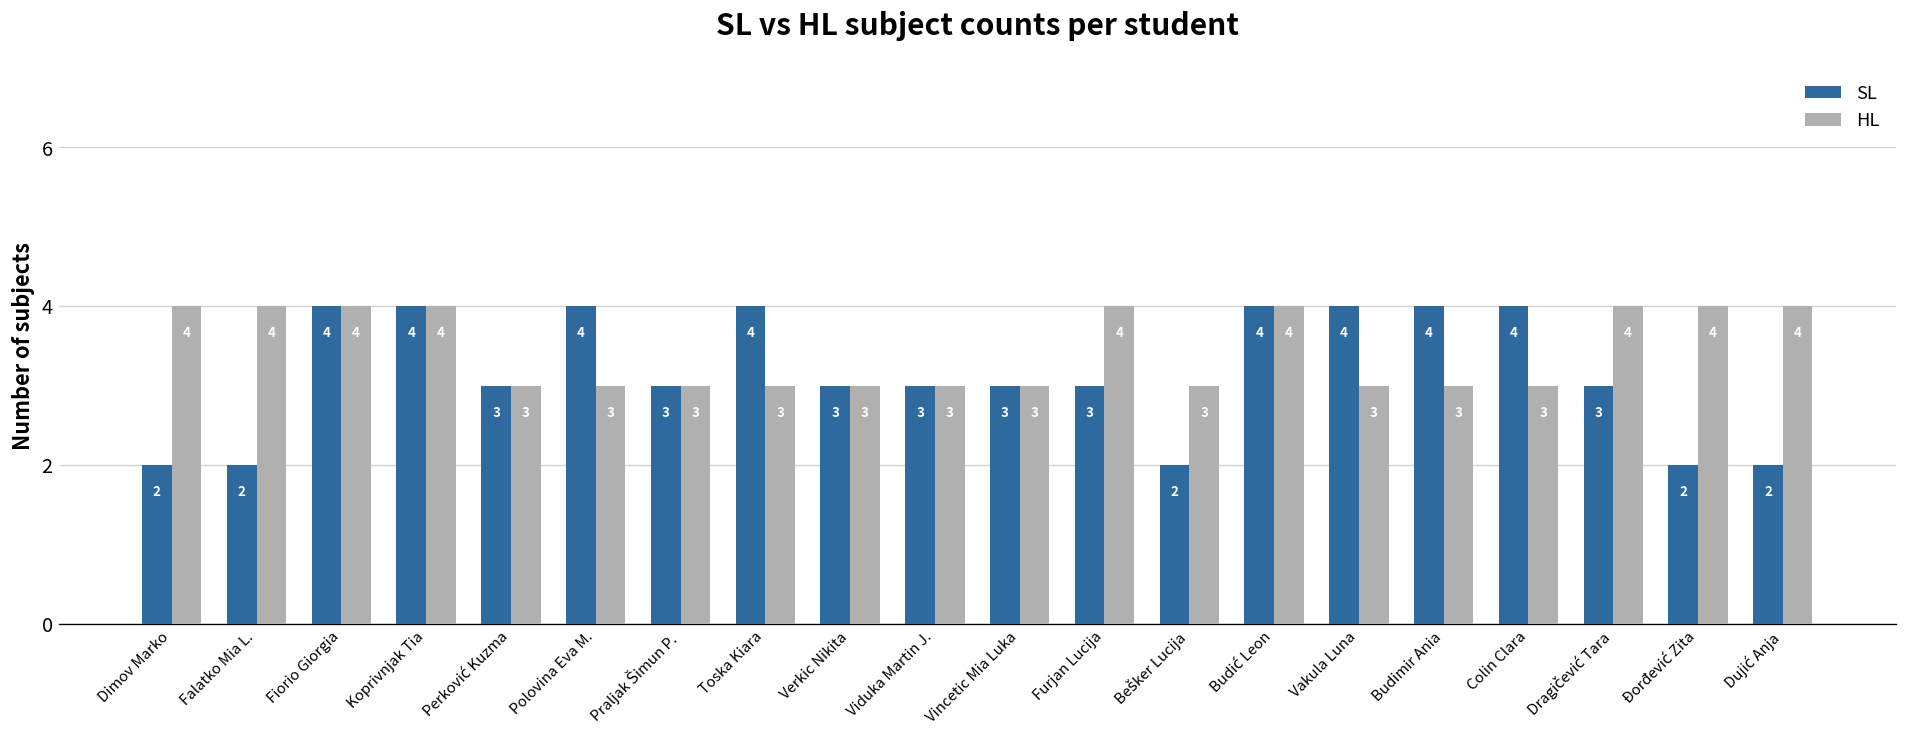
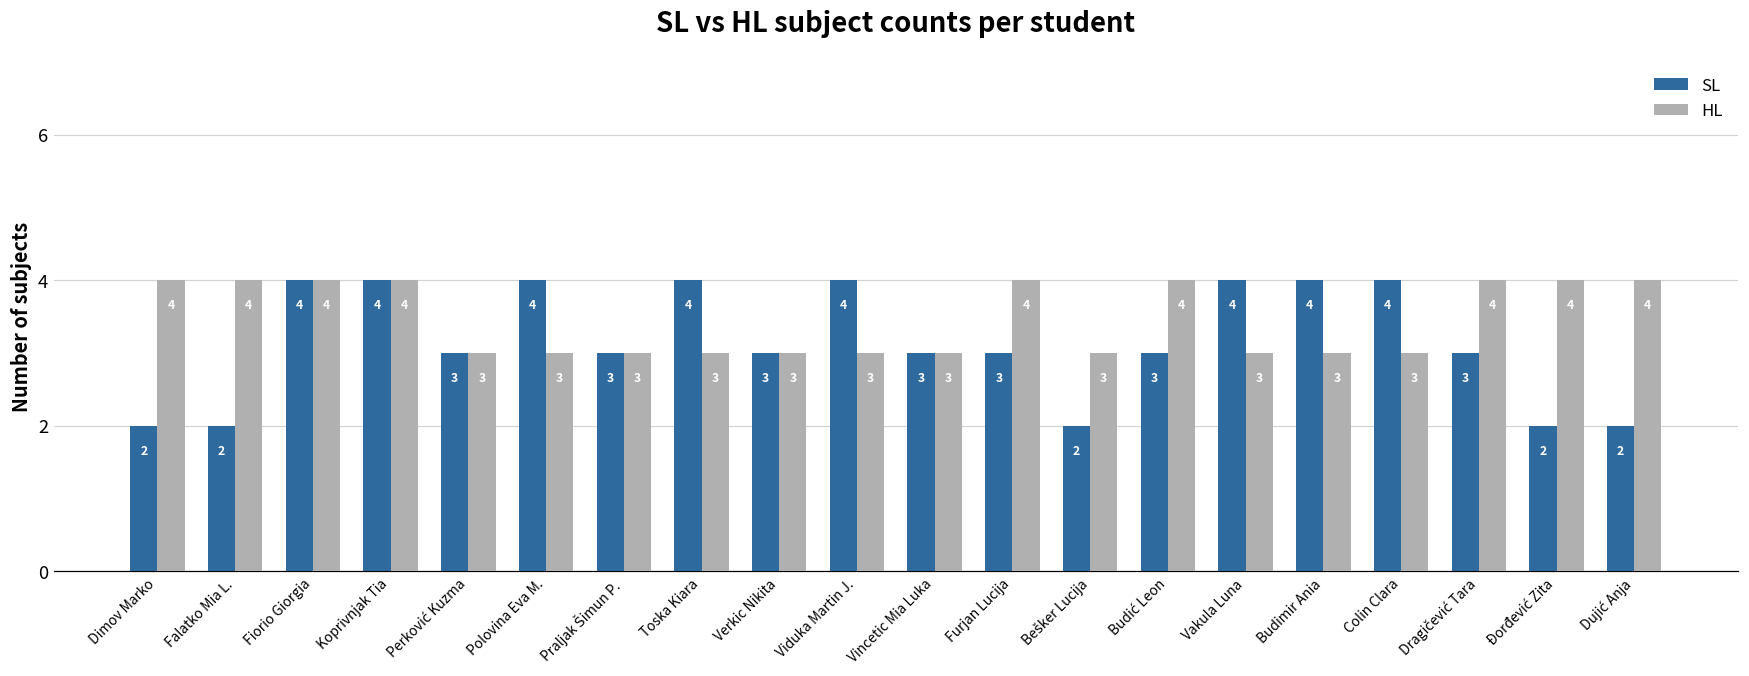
SL, Viduka Martin J.: 3 -> 4
SL, Budić Leon: 4 -> 3
